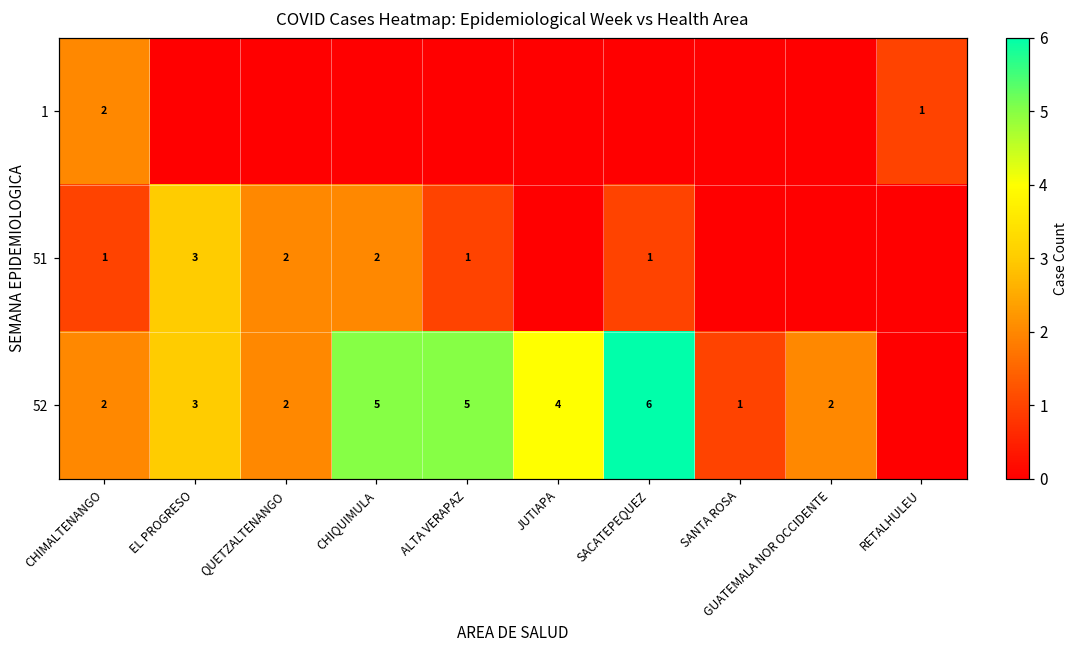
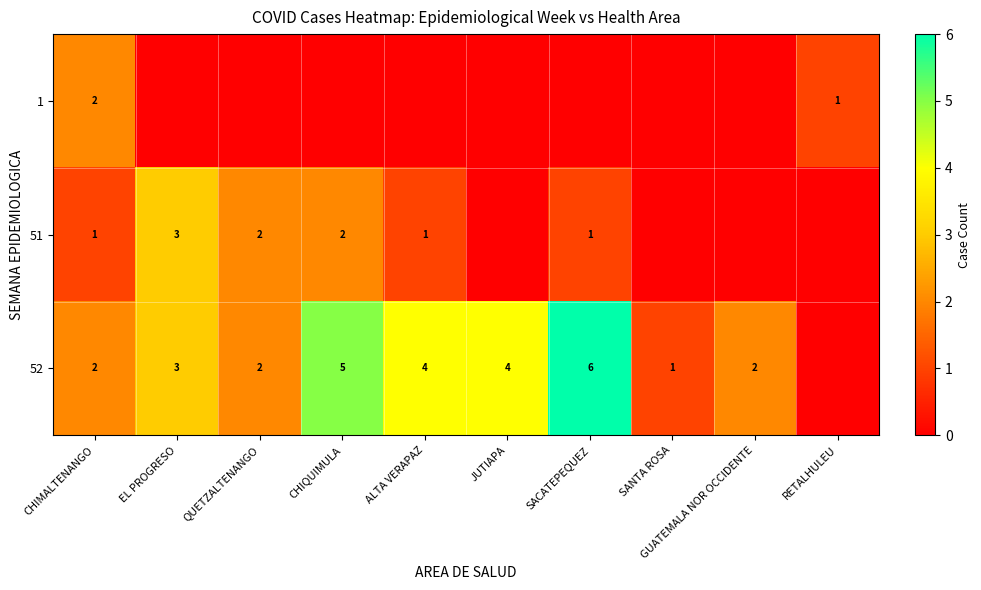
52, ALTA VERAPAZ: 5 -> 4
